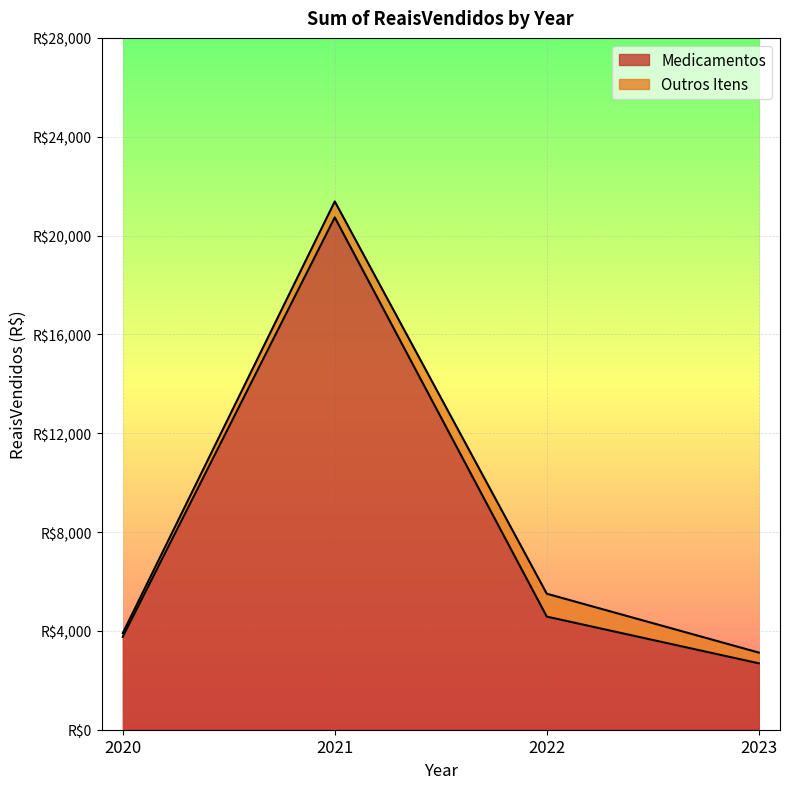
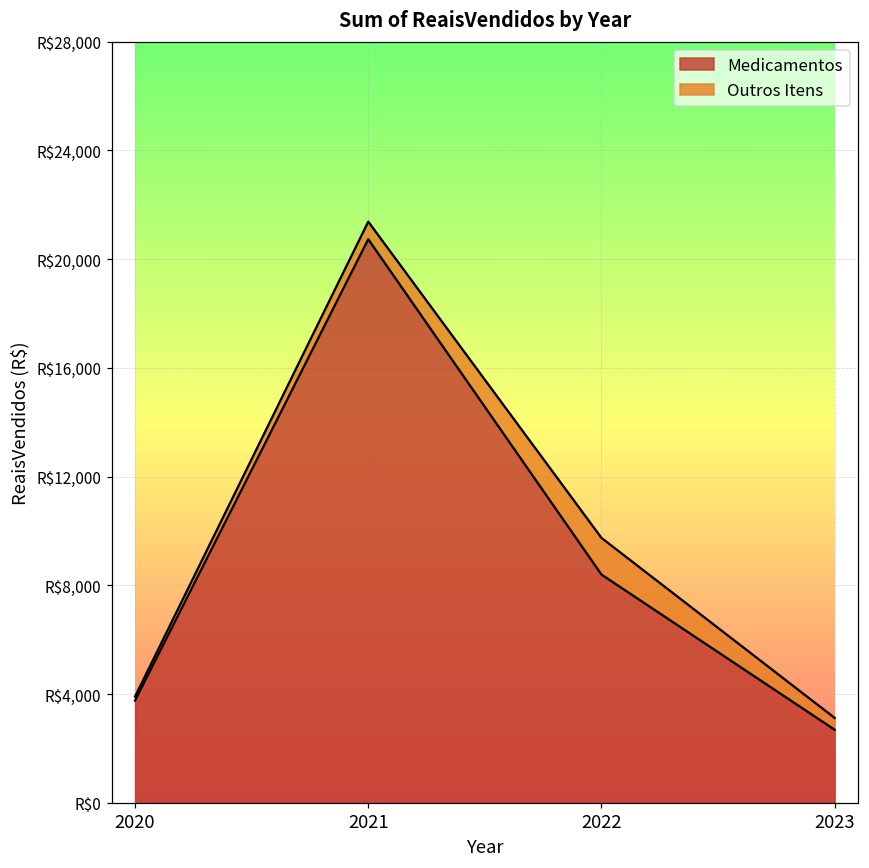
Medicamentos, 2022: R$4,600 -> R$8,400
Outros Itens, 2022: R$900 -> R$1,300
